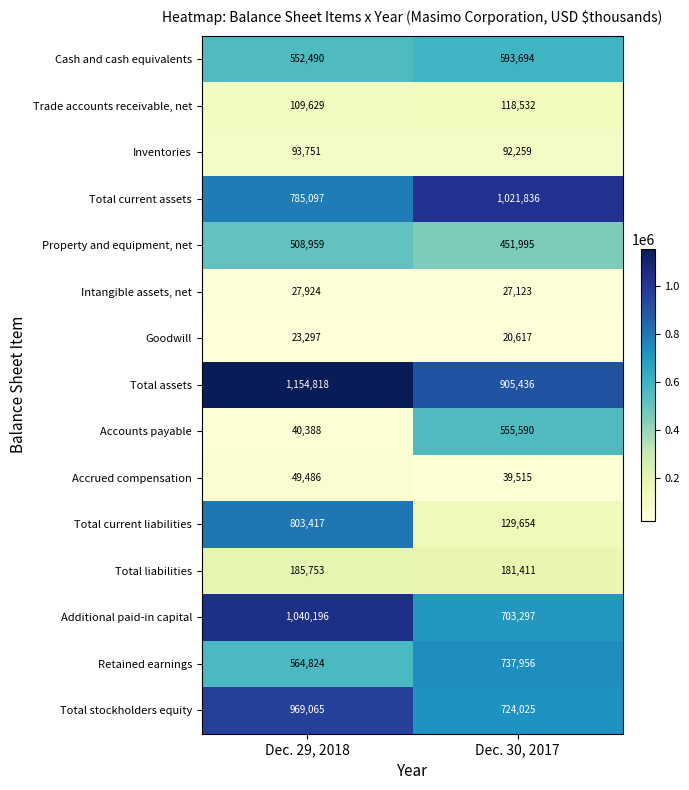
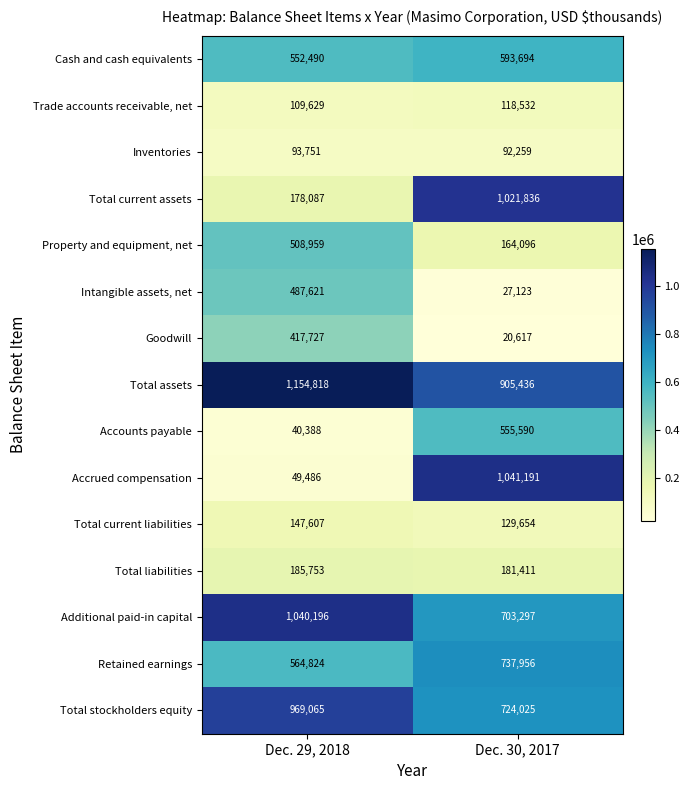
Total current assets, Dec. 29, 2018: 785,097 -> 178,087
Property and equipment, net, Dec. 30, 2017: 451,995 -> 164,096
Intangible assets, net, Dec. 29, 2018: 27,924 -> 487,621
Goodwill, Dec. 29, 2018: 23,297 -> 417,727
Accrued compensation, Dec. 30, 2017: 39,515 -> 1,041,191
Total current liabilities, Dec. 29, 2018: 803,417 -> 147,607
